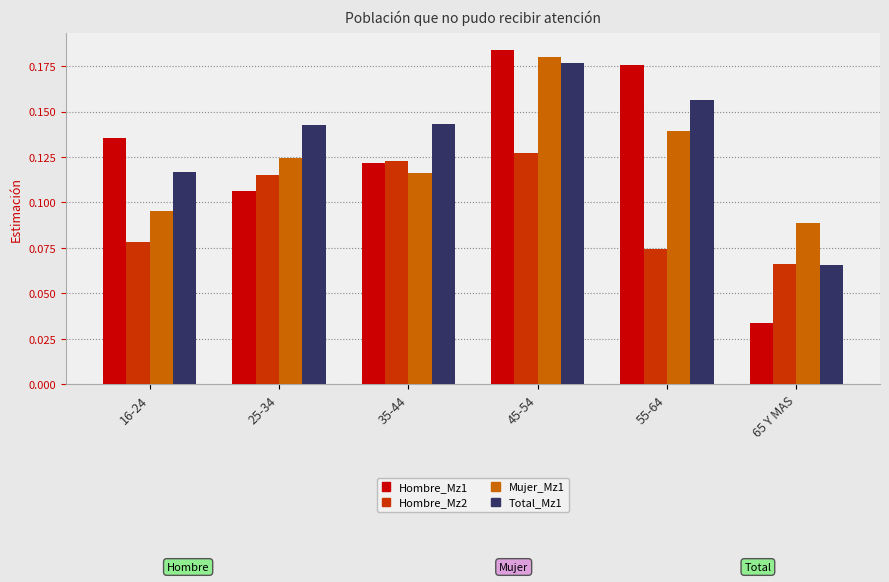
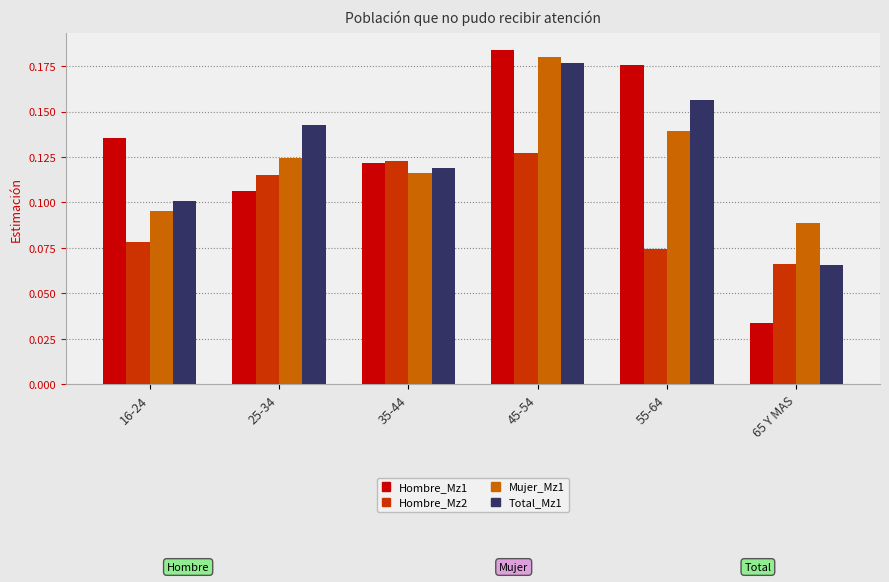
Total_Mz1, 16-24: 0.117 -> 0.101
Total_Mz1, 35-44: 0.143 -> 0.119
